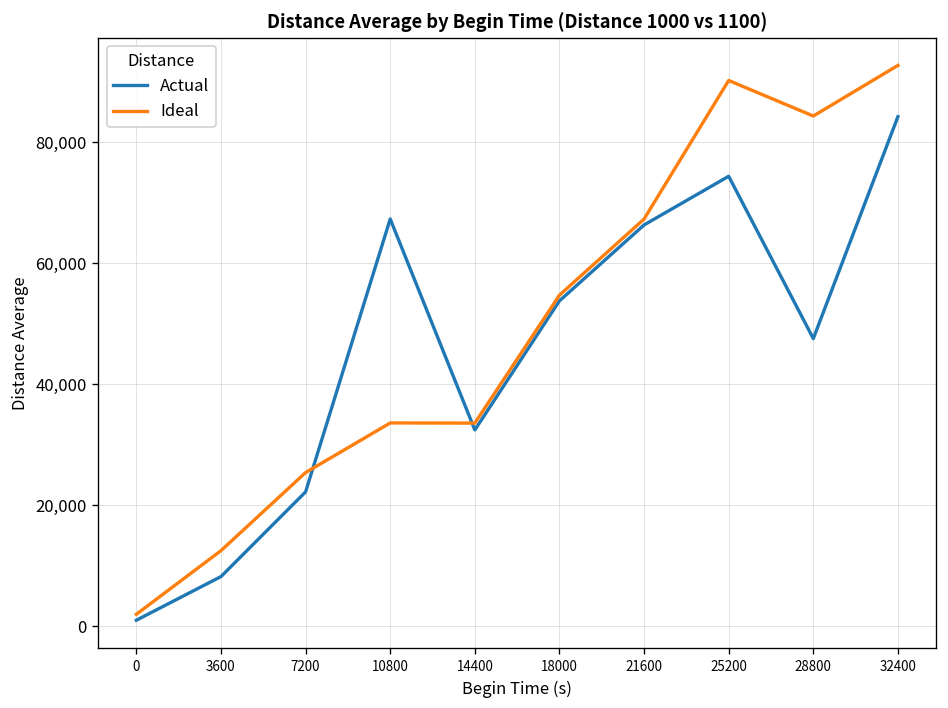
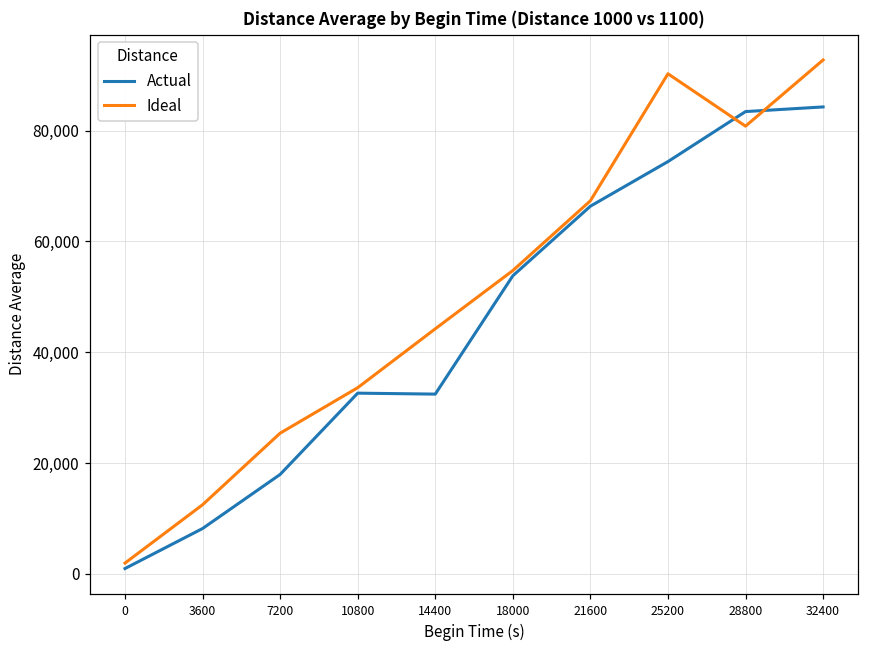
Actual, 7200: 22,000 -> 18,000
Actual, 10800: 67,000 -> 33,000
Ideal, 14400: 34,000 -> 44,000
Actual, 28800: 48,000 -> 83,000
Ideal, 28800: 84,000 -> 81,000
